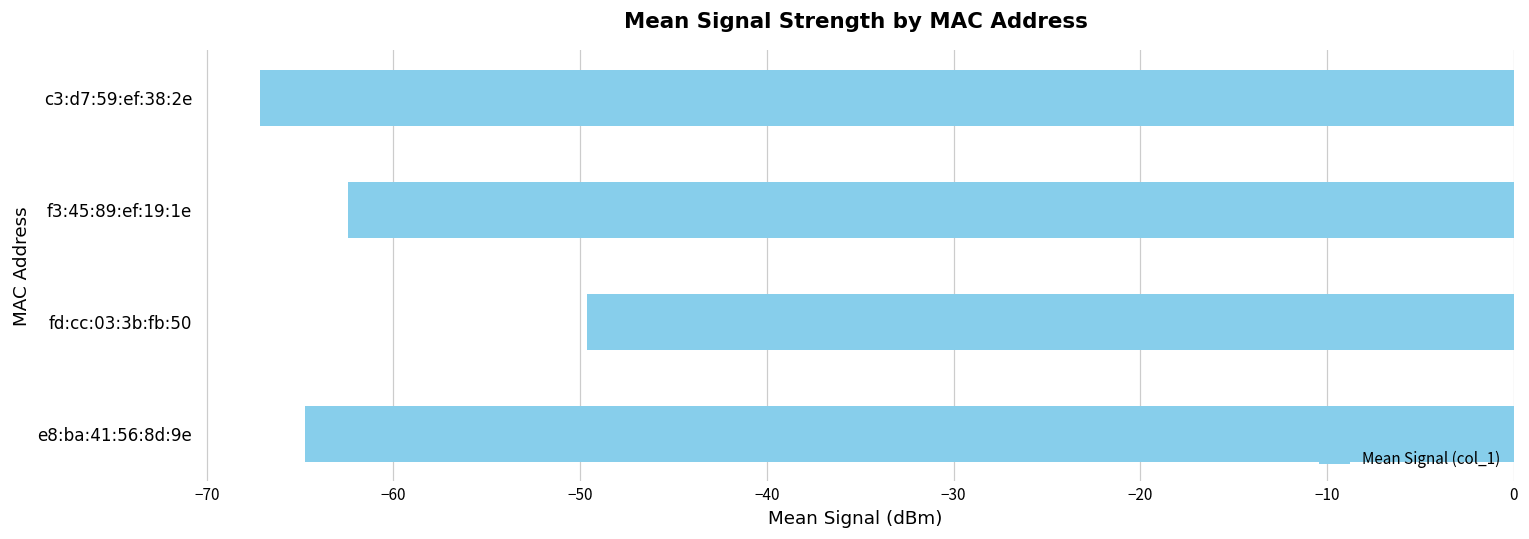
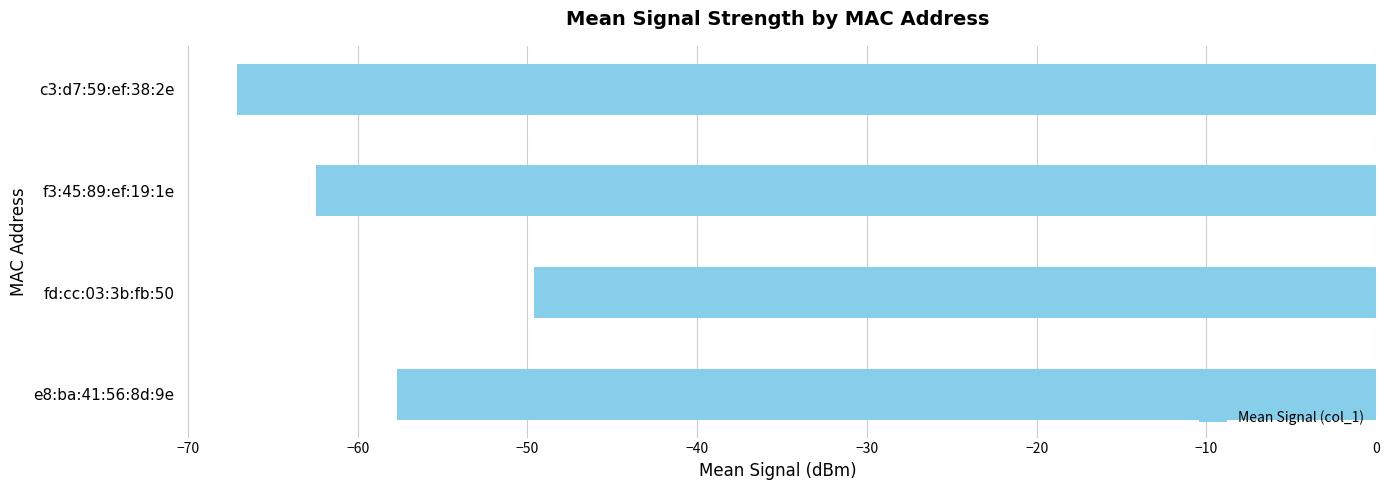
e8:ba:41:56:8d:9e: -64.7 -> -57.7
